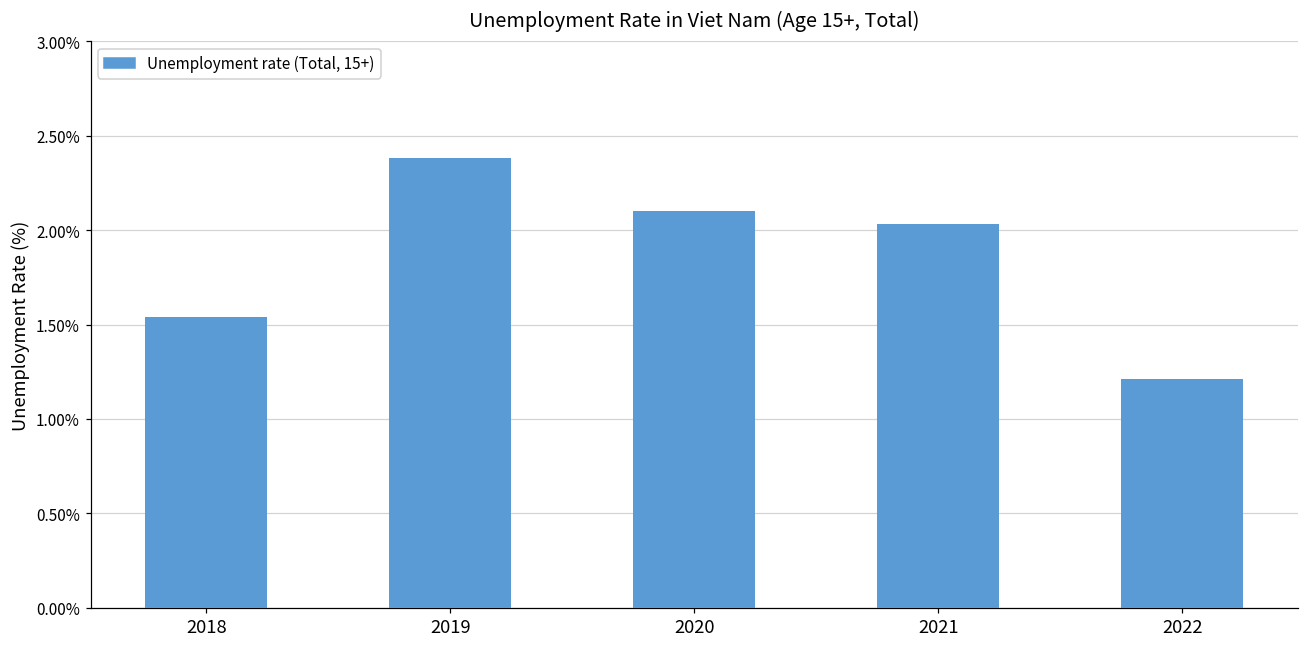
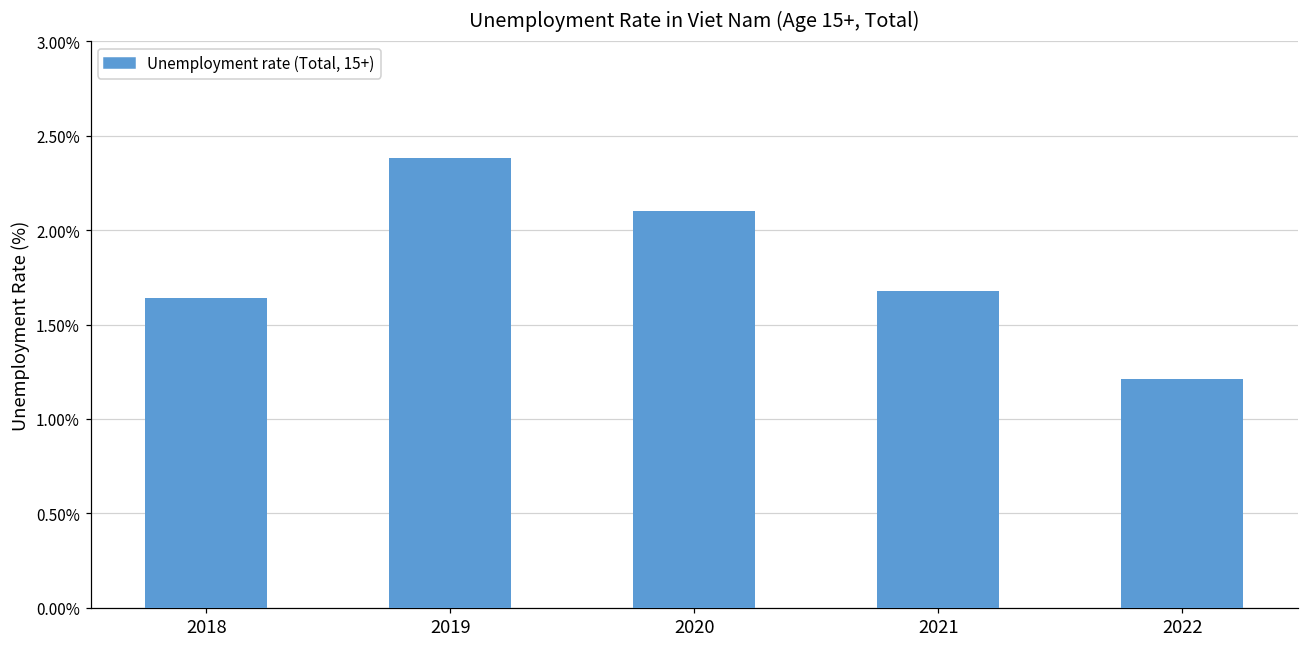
2018: 1.54% -> 1.64%
2021: 2.03% -> 1.68%
